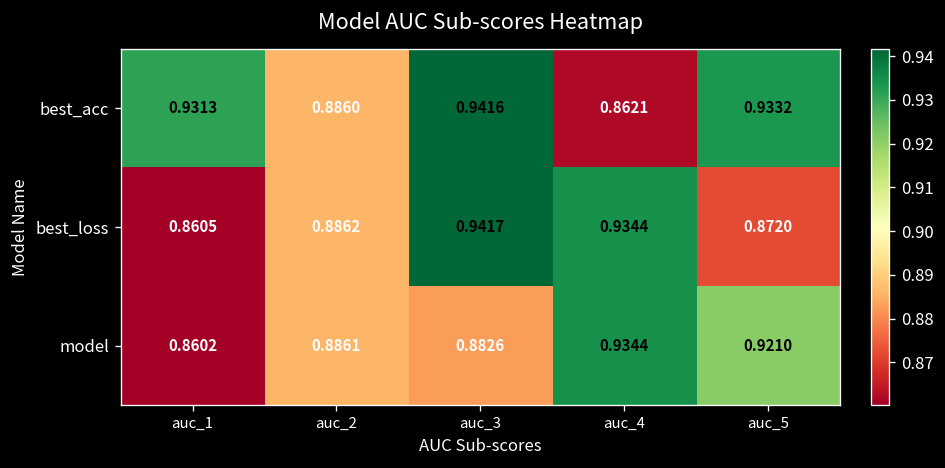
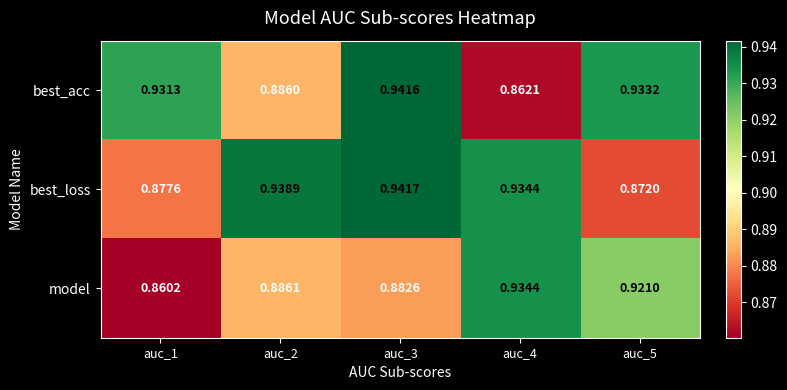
best_loss, auc_1: 0.8605 -> 0.8776
best_loss, auc_2: 0.8862 -> 0.9389
